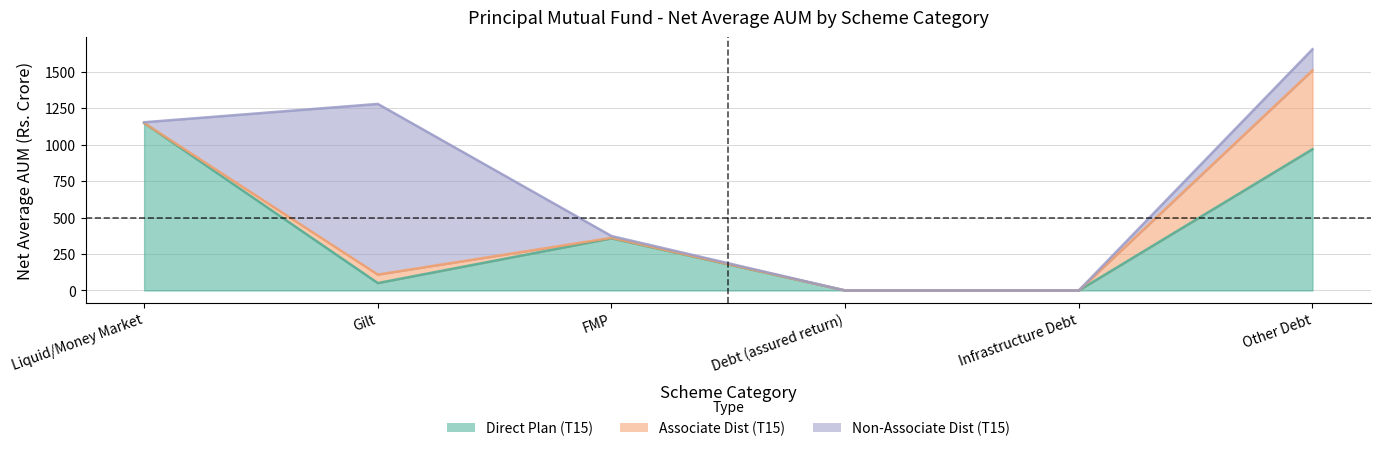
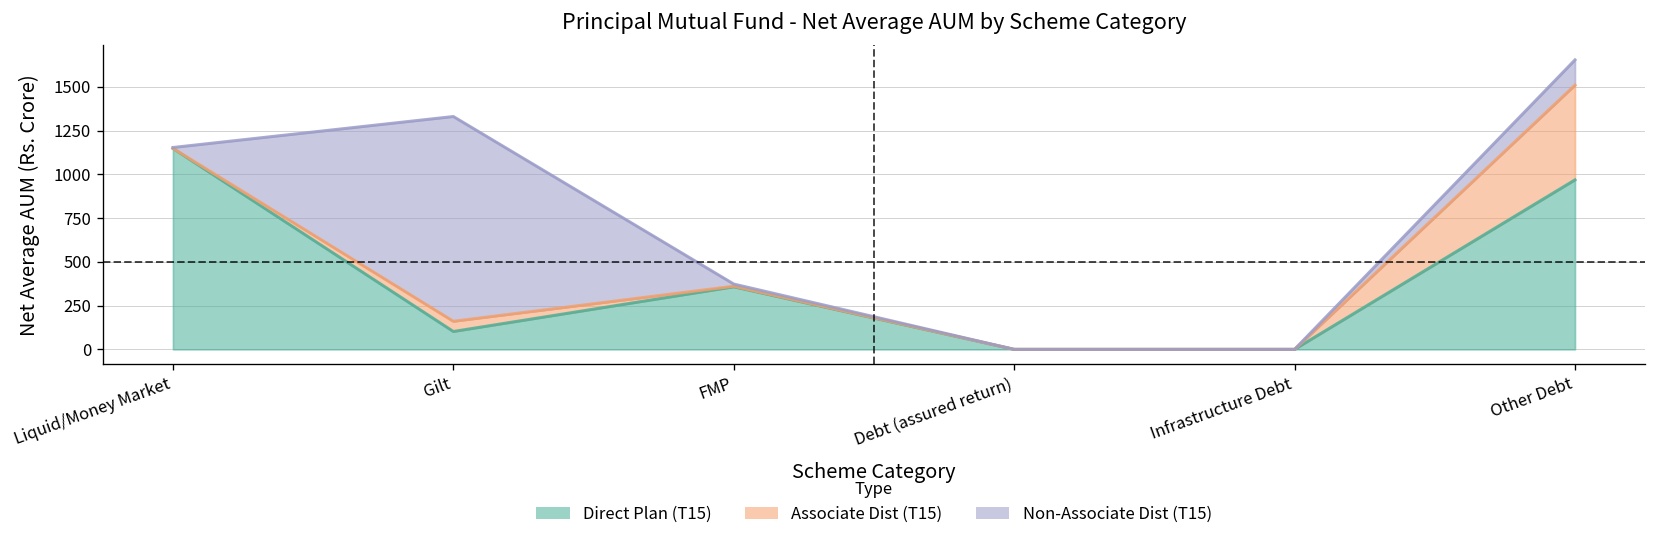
Direct Plan (T15), Gilt: 50 -> 100
